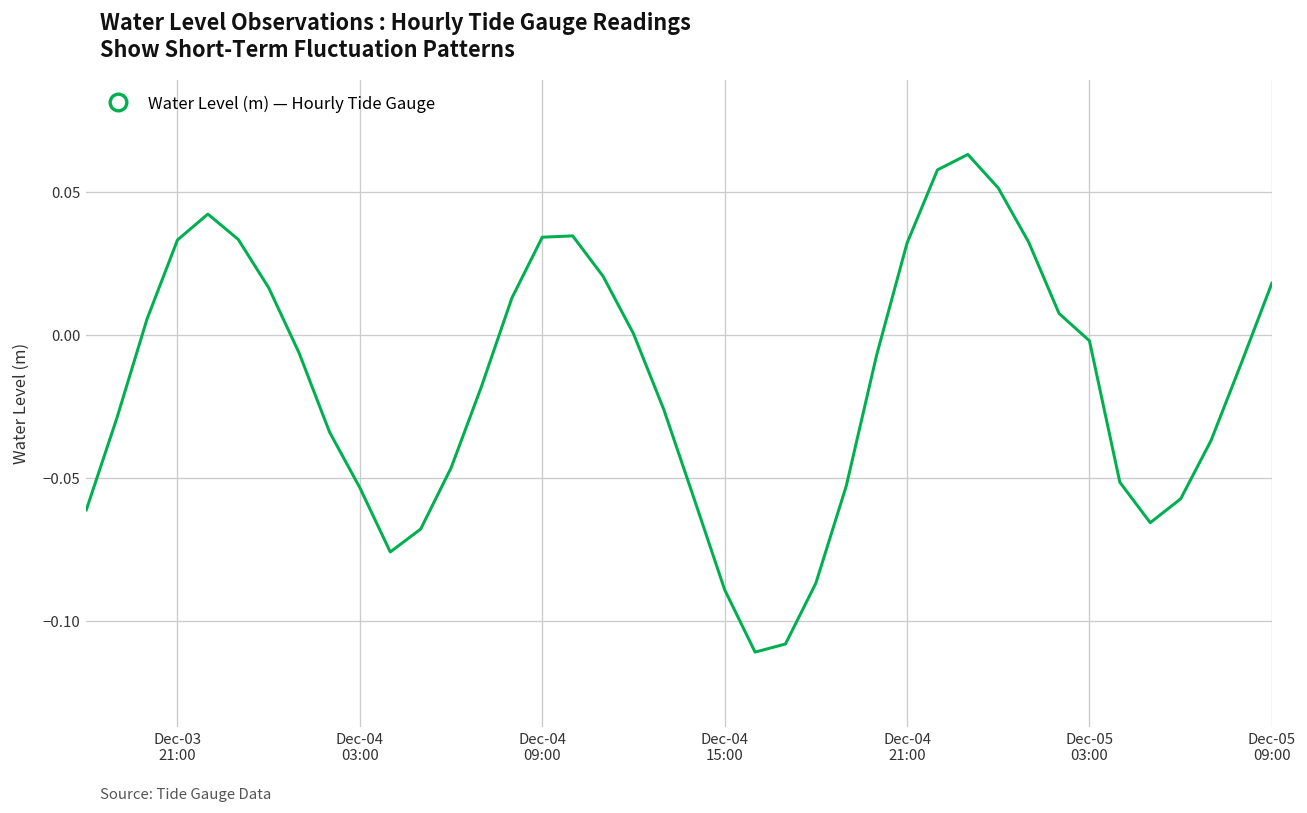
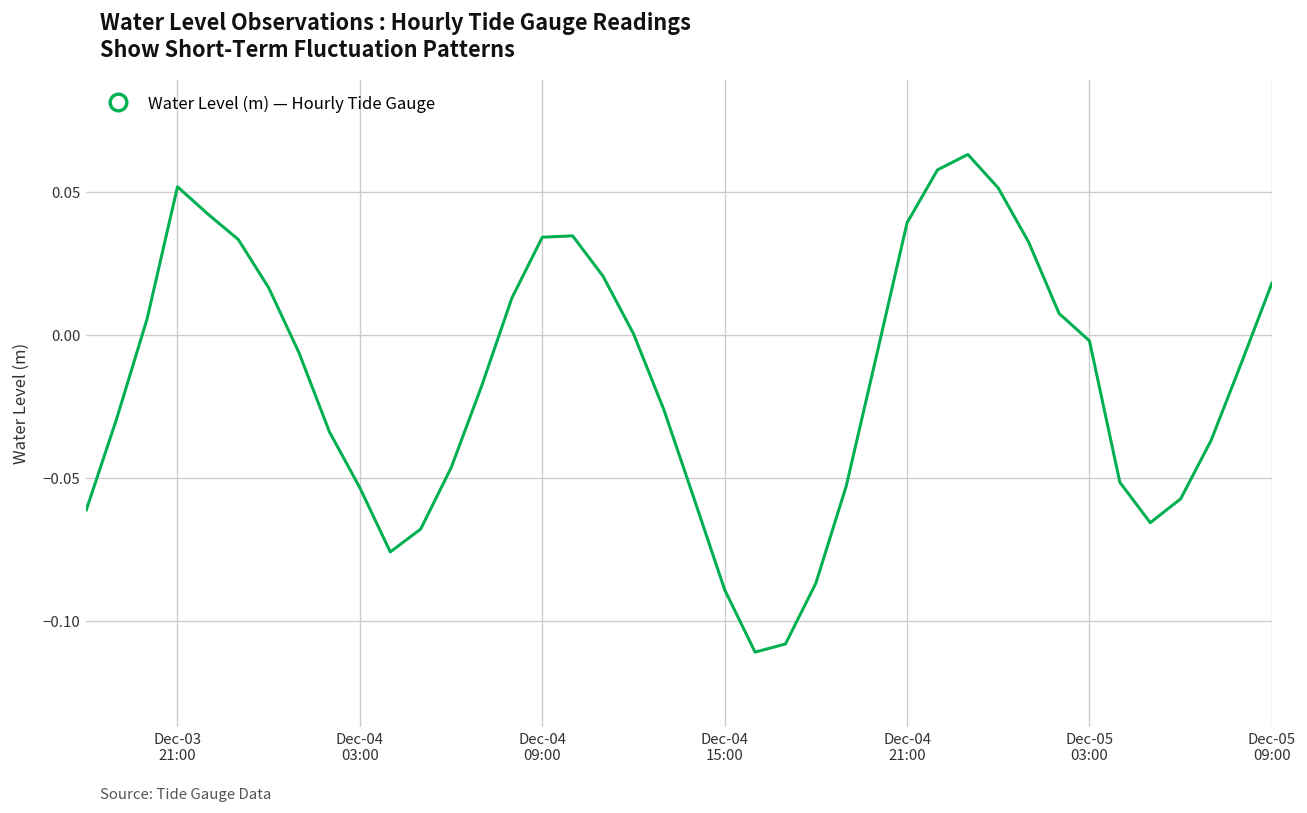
Dec-03 21:00: 0.033 -> 0.052
Dec-04 21:00: 0.032 -> 0.039
